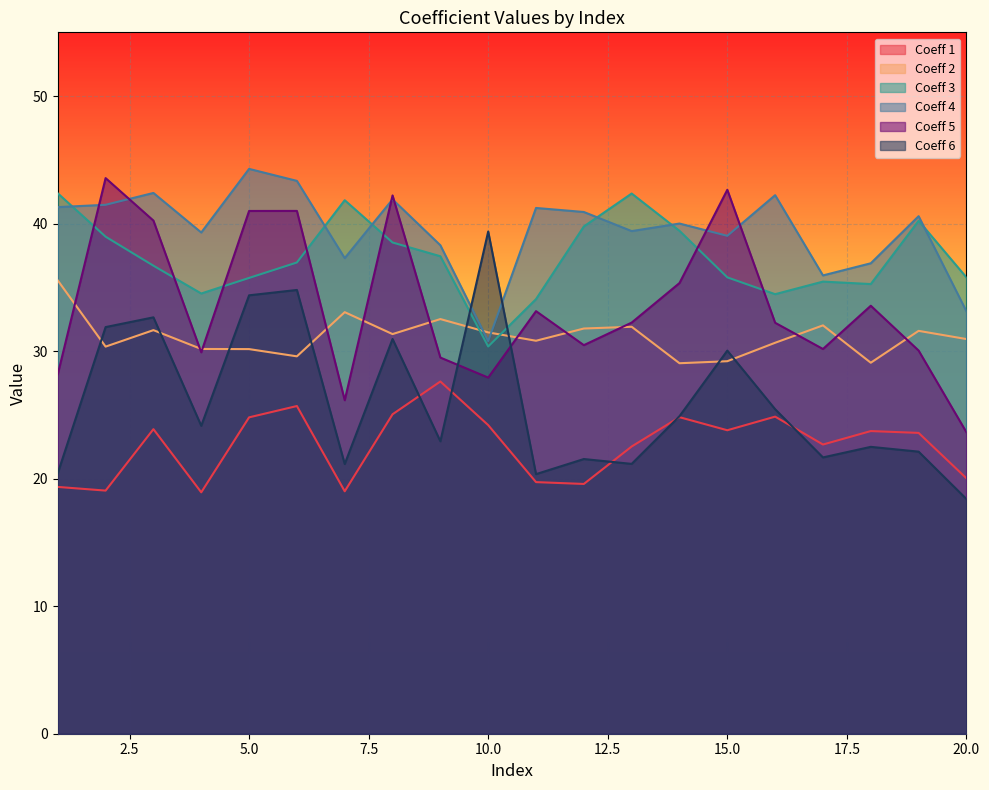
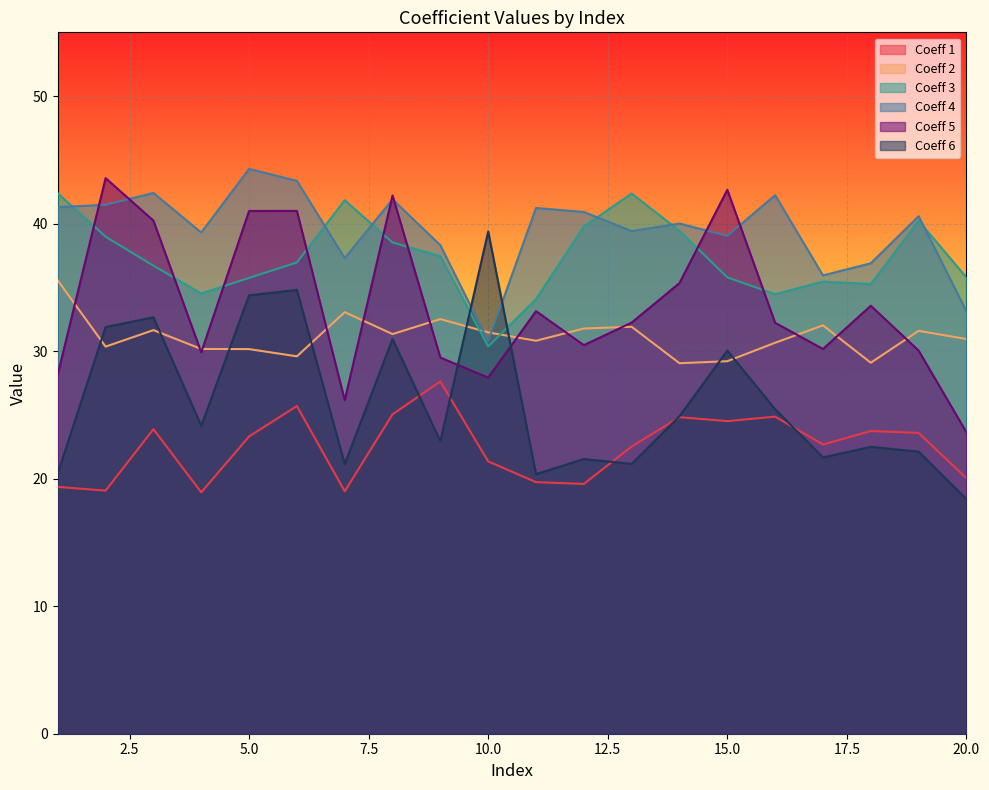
Coeff 1, 5.0: 24.8 -> 23.3
Coeff 1, 10.0: 24.2 -> 21.4
Coeff 1, 15.0: 23.8 -> 24.5
